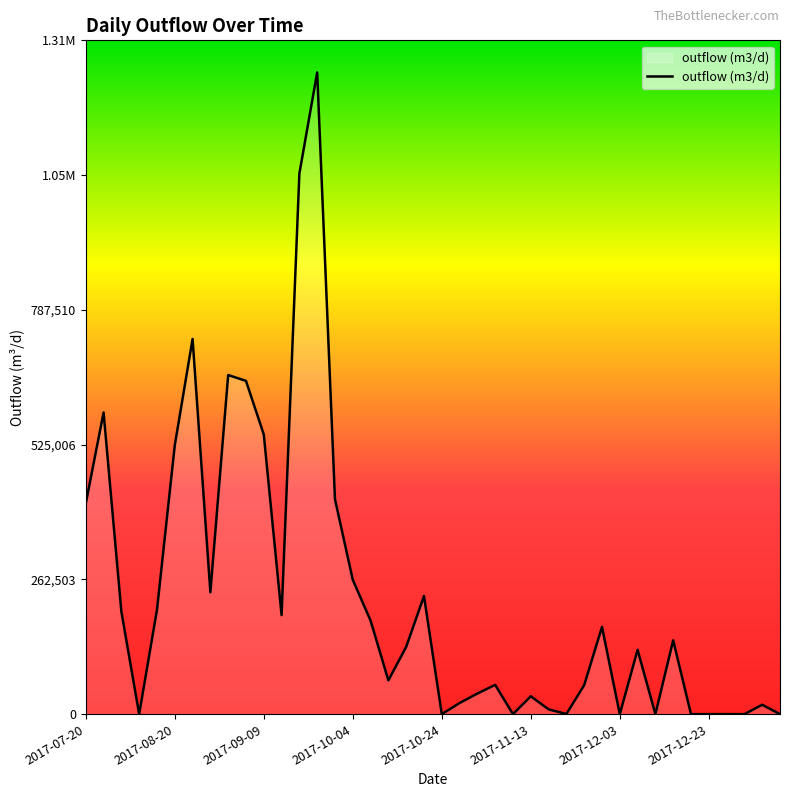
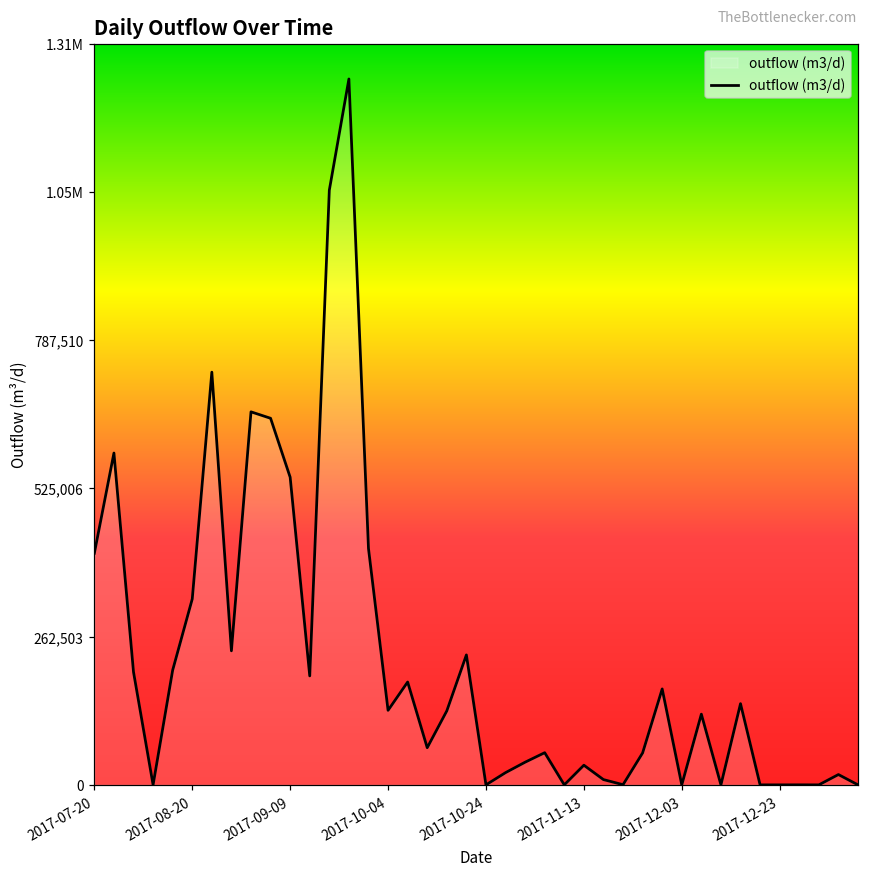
2017-08-20: 520,000 -> 330,000
2017-10-04: 260,000 -> 130,000
